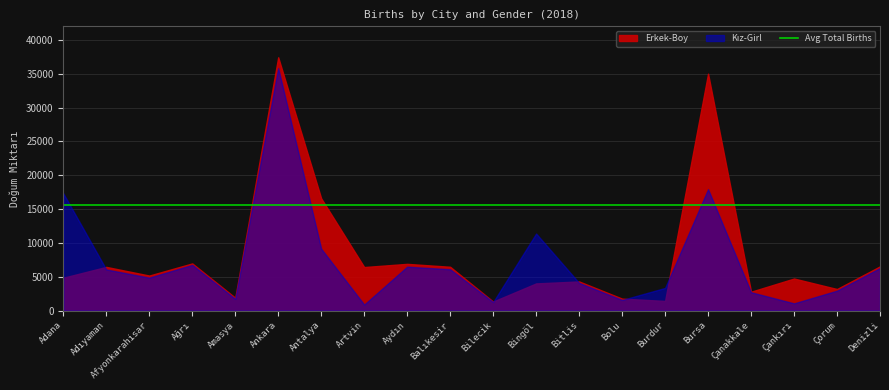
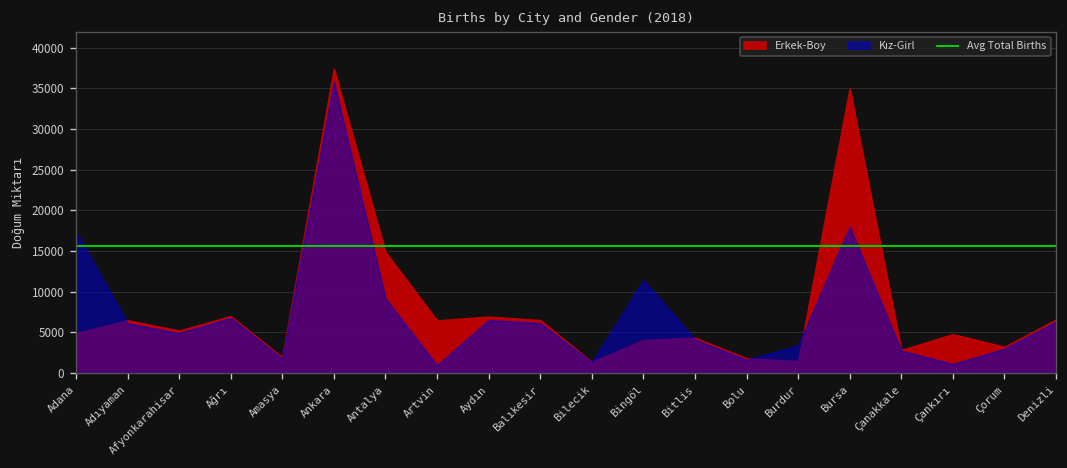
Erkek-Boy, Antalya: 17000 -> 15000
